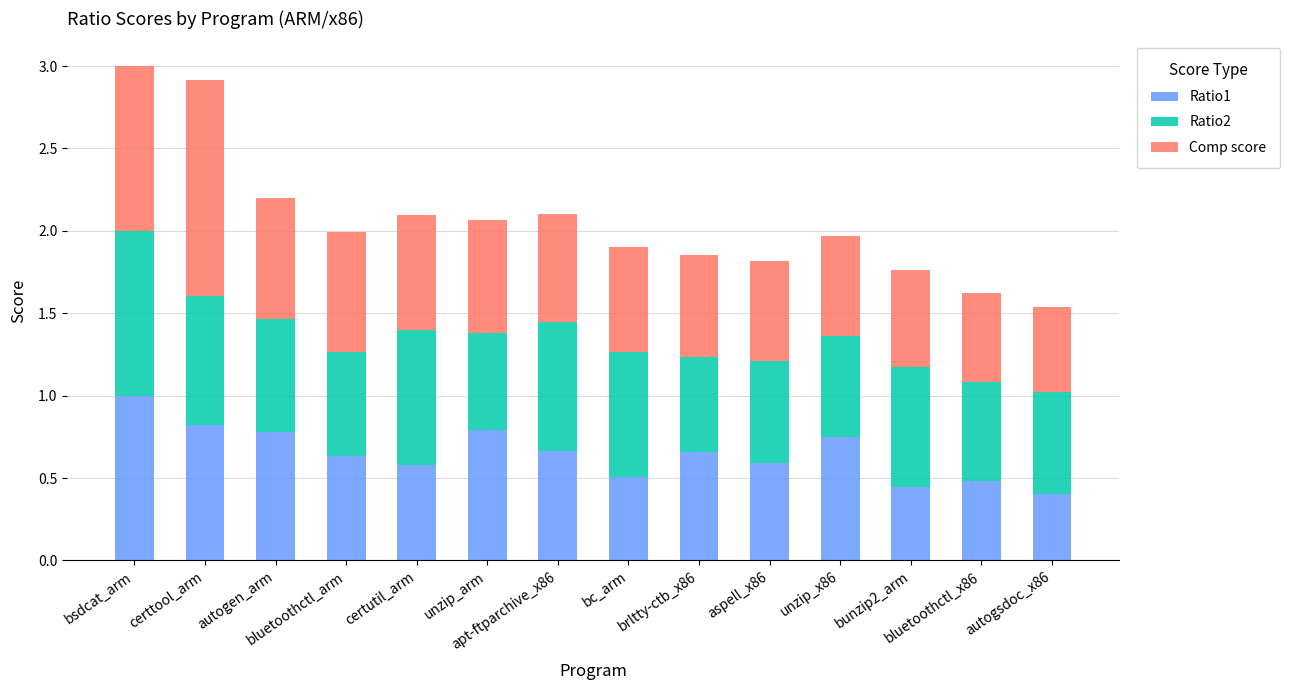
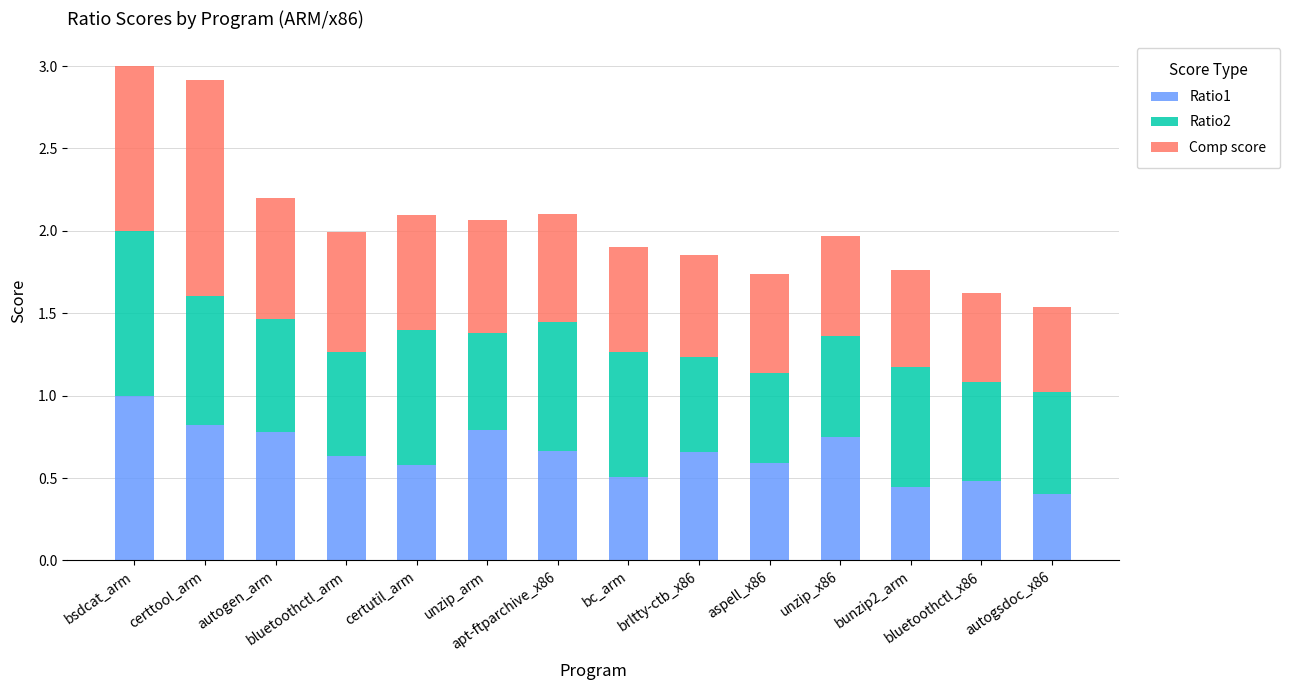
Ratio2, aspell_x86: 0.62 -> 0.54
